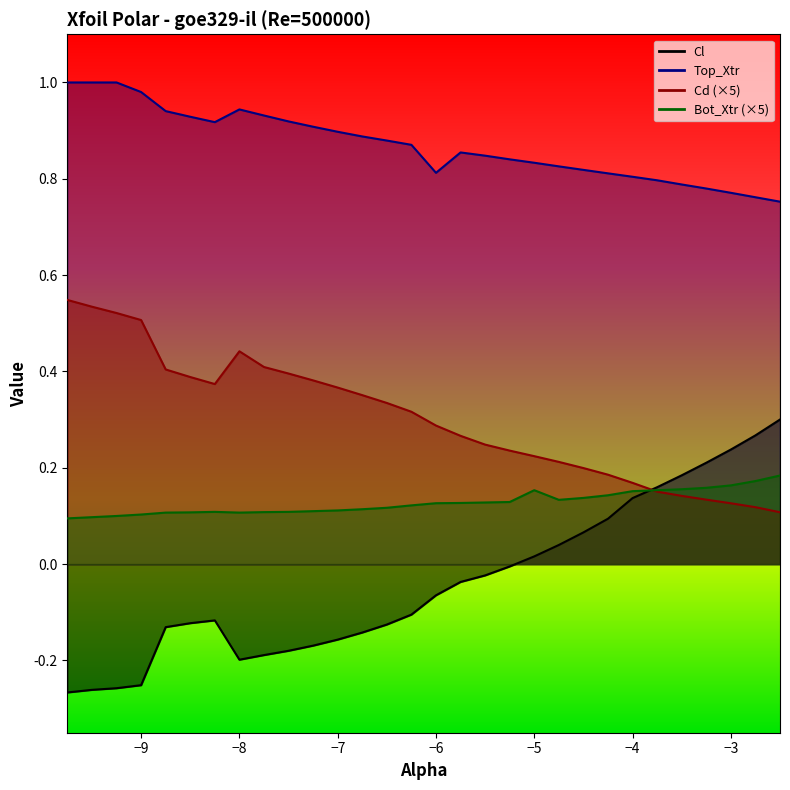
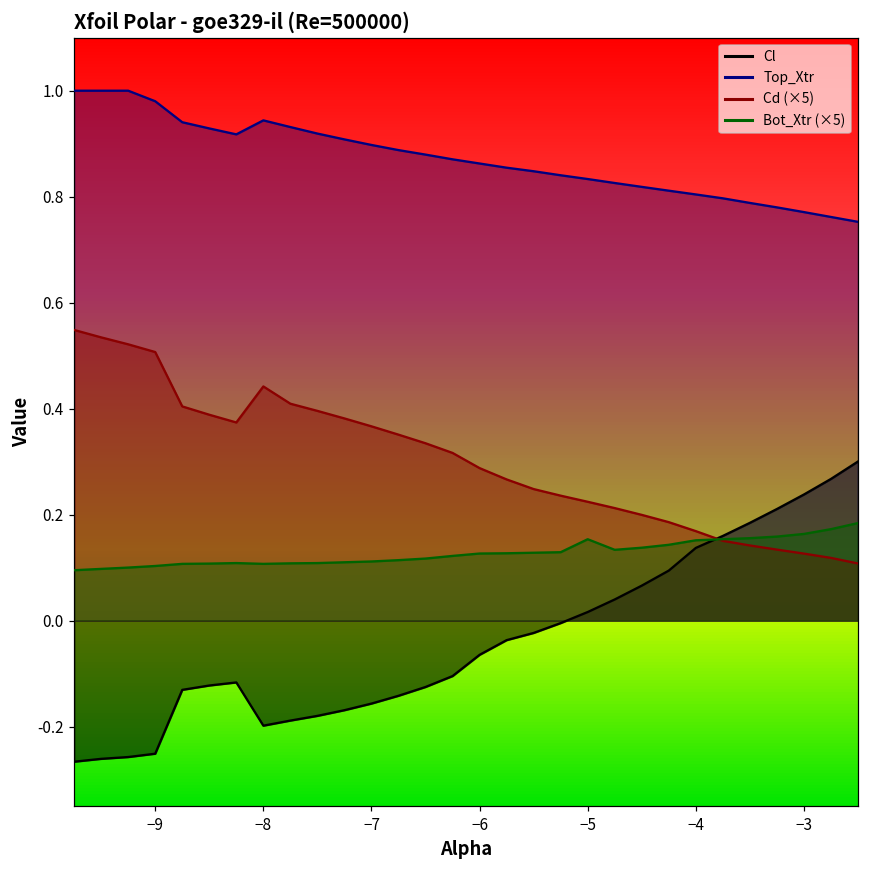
Top_Xtr, −6: 0.81 -> 0.86
